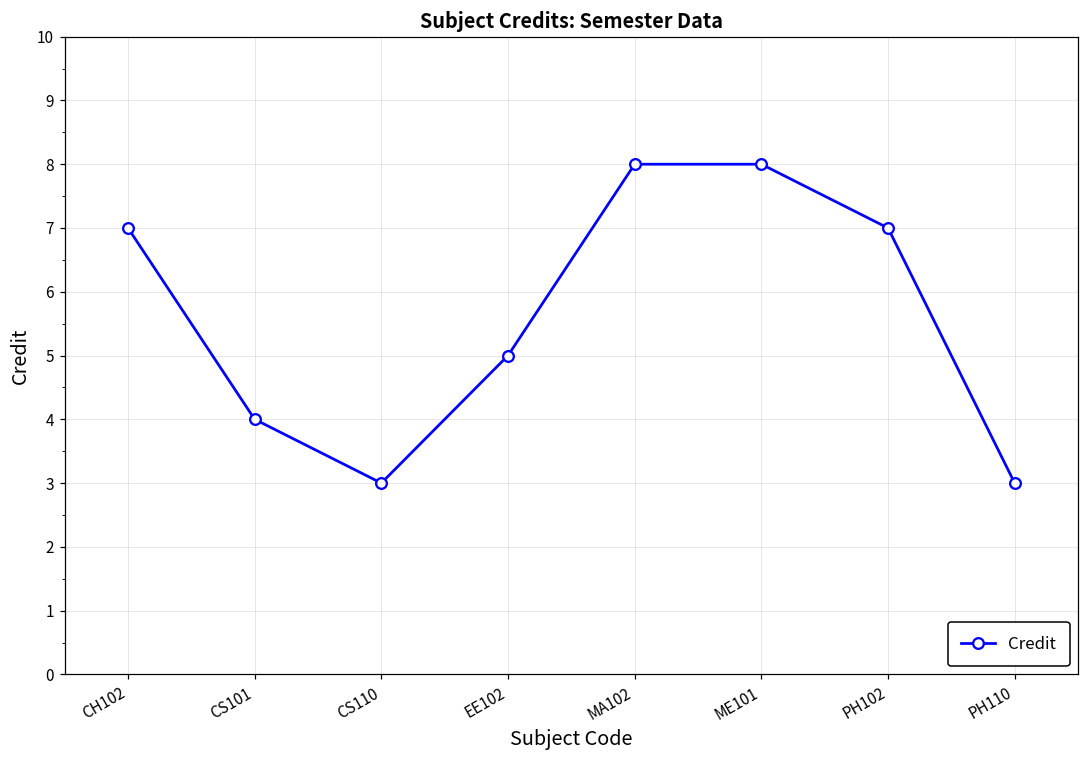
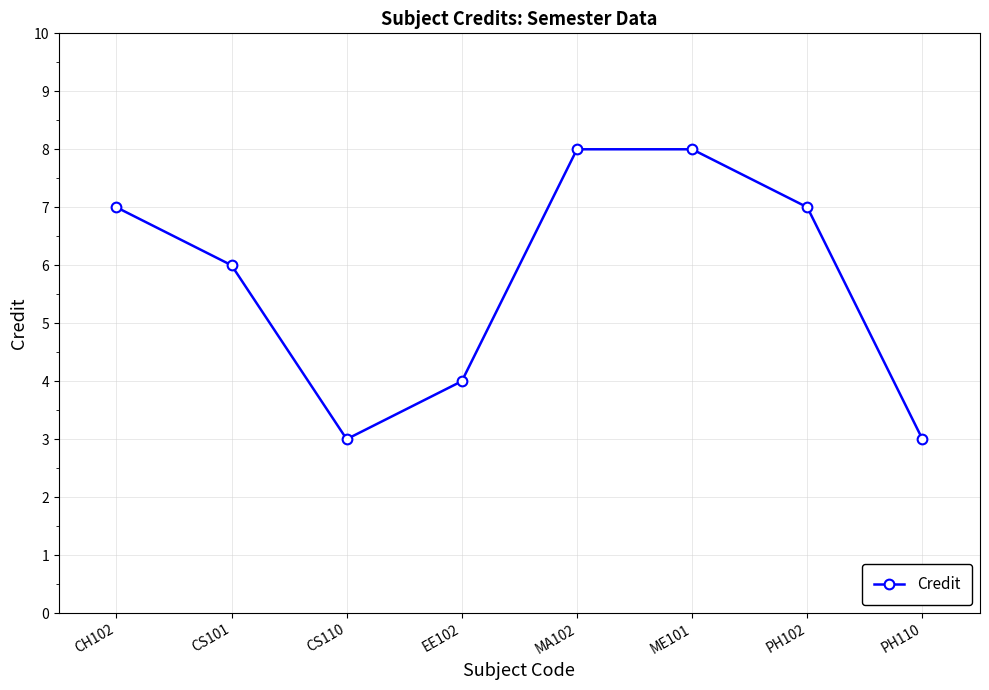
CS101: 4 -> 6
EE102: 5 -> 4
